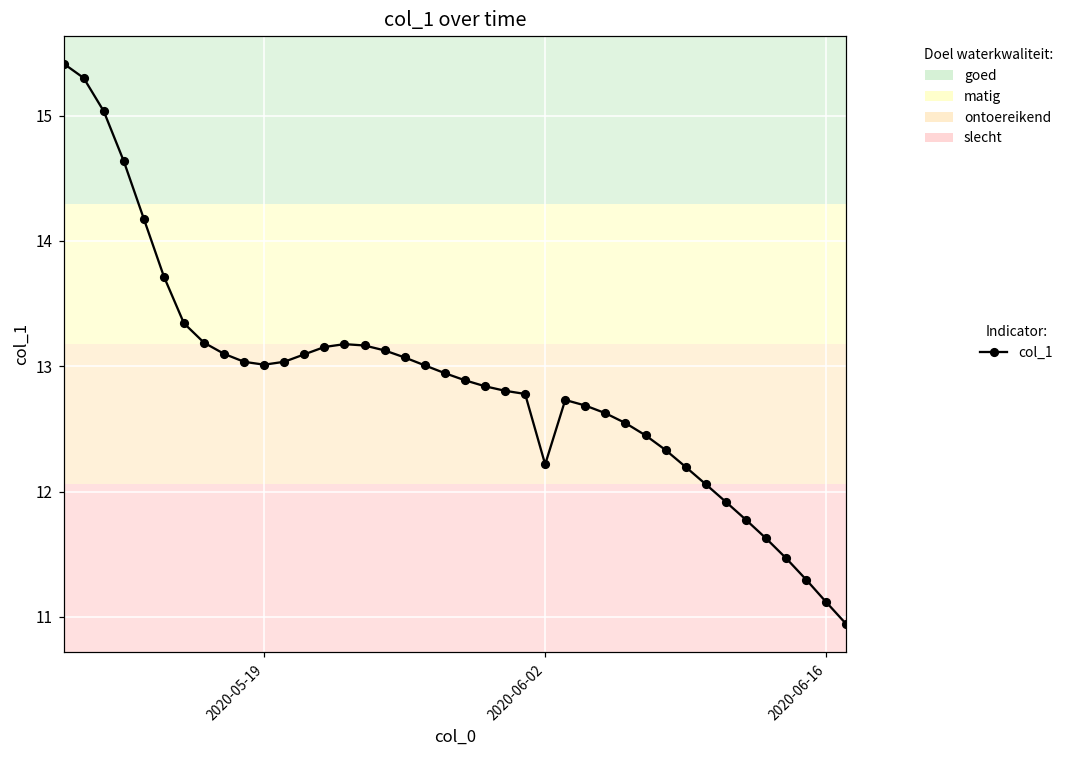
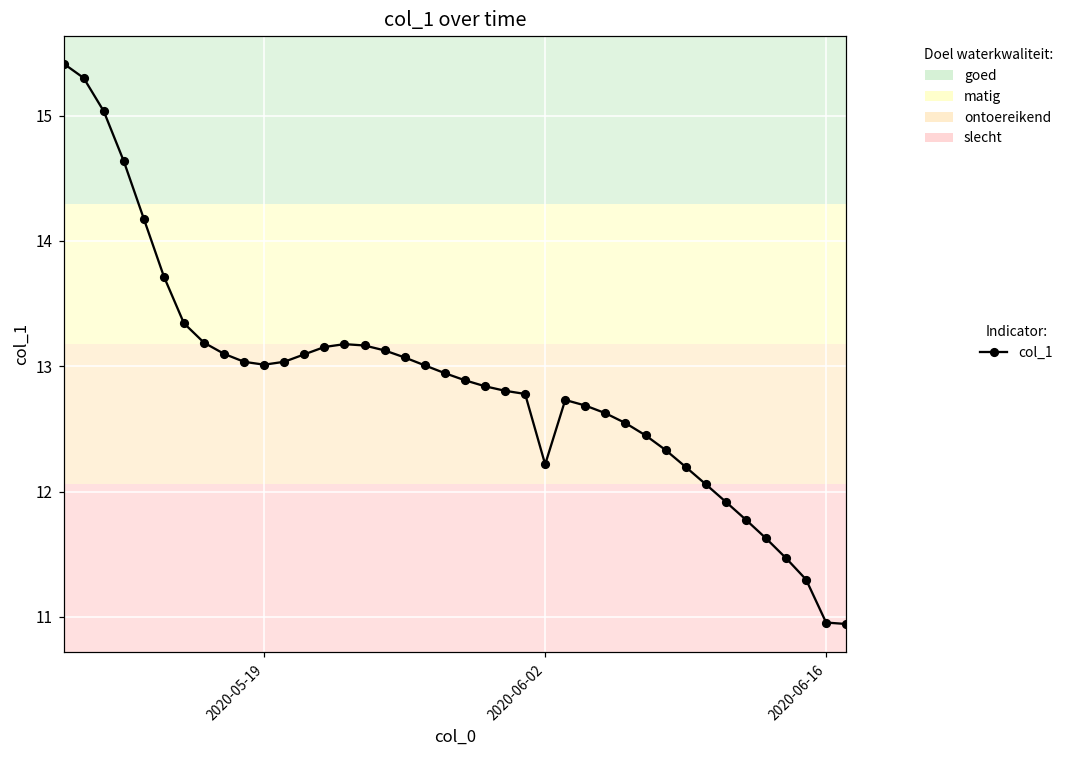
2020-06-16: 11.12 -> 10.95
